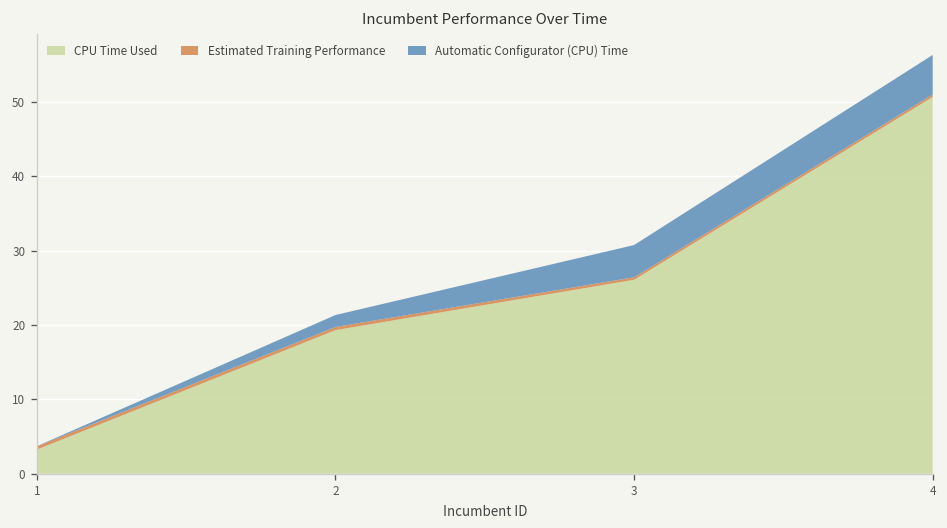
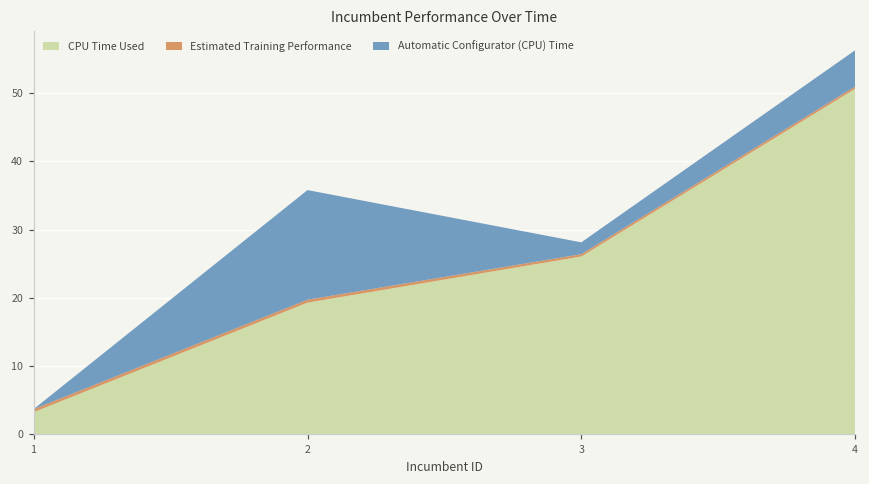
Automatic Configurator (CPU) Time, 2: 2 -> 16
Automatic Configurator (CPU) Time, 3: 4 -> 2
